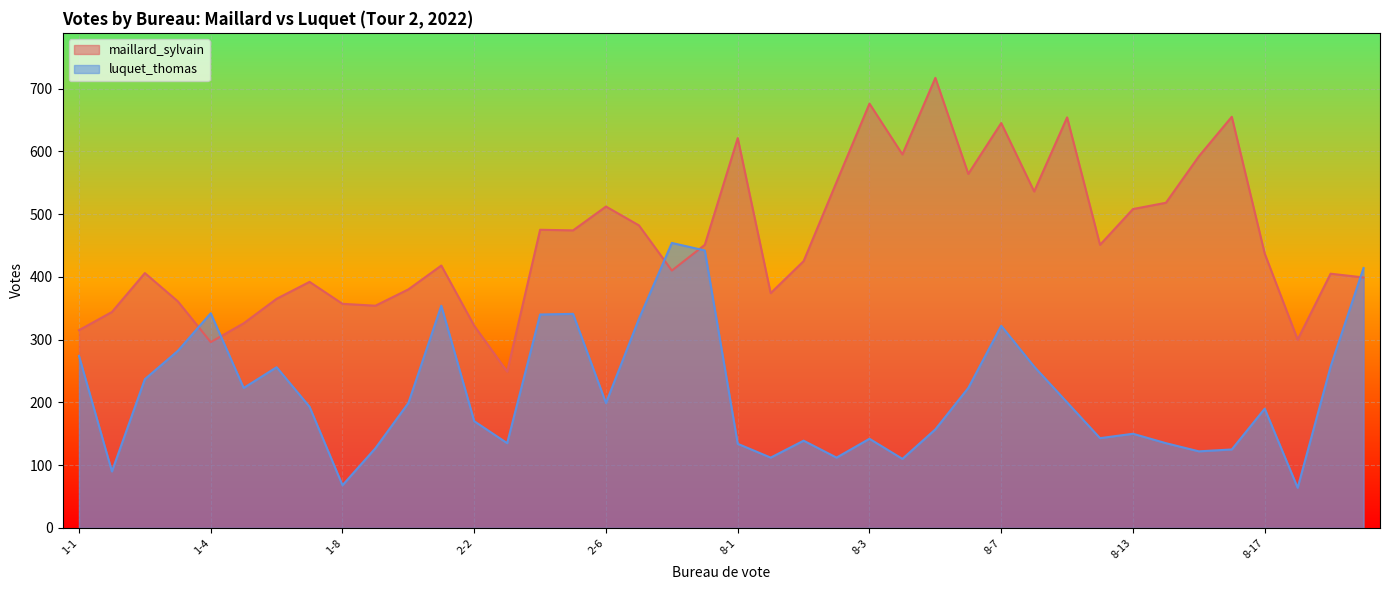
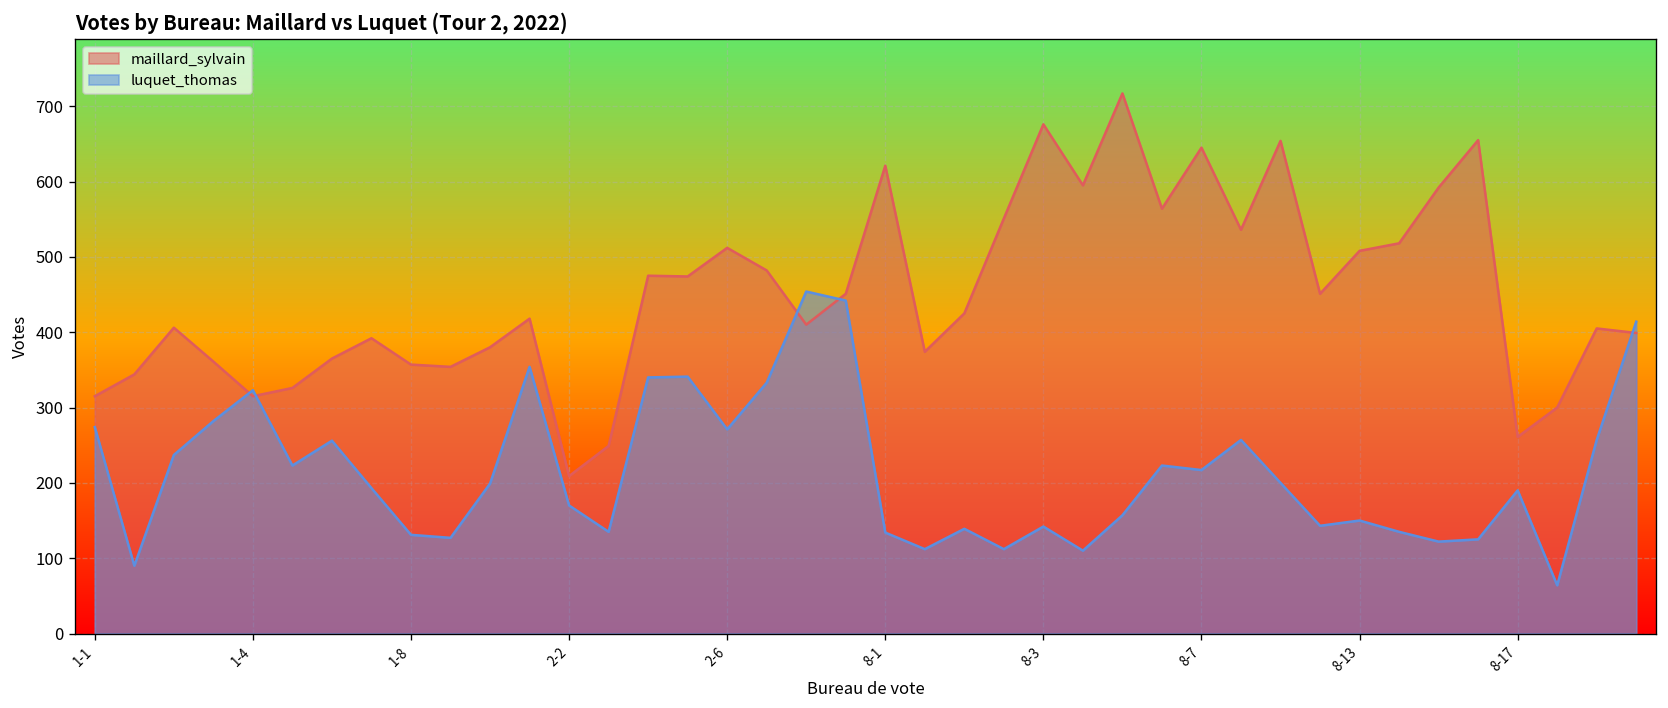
maillard_sylvain, 1-4: 300 -> 320
luquet_thomas, 1-4: 340 -> 320
luquet_thomas, 1-8: 70 -> 130
maillard_sylvain, 2-2: 320 -> 210
luquet_thomas, 2-6: 200 -> 270
luquet_thomas, 8-7: 320 -> 220
maillard_sylvain, 8-17: 440 -> 260
